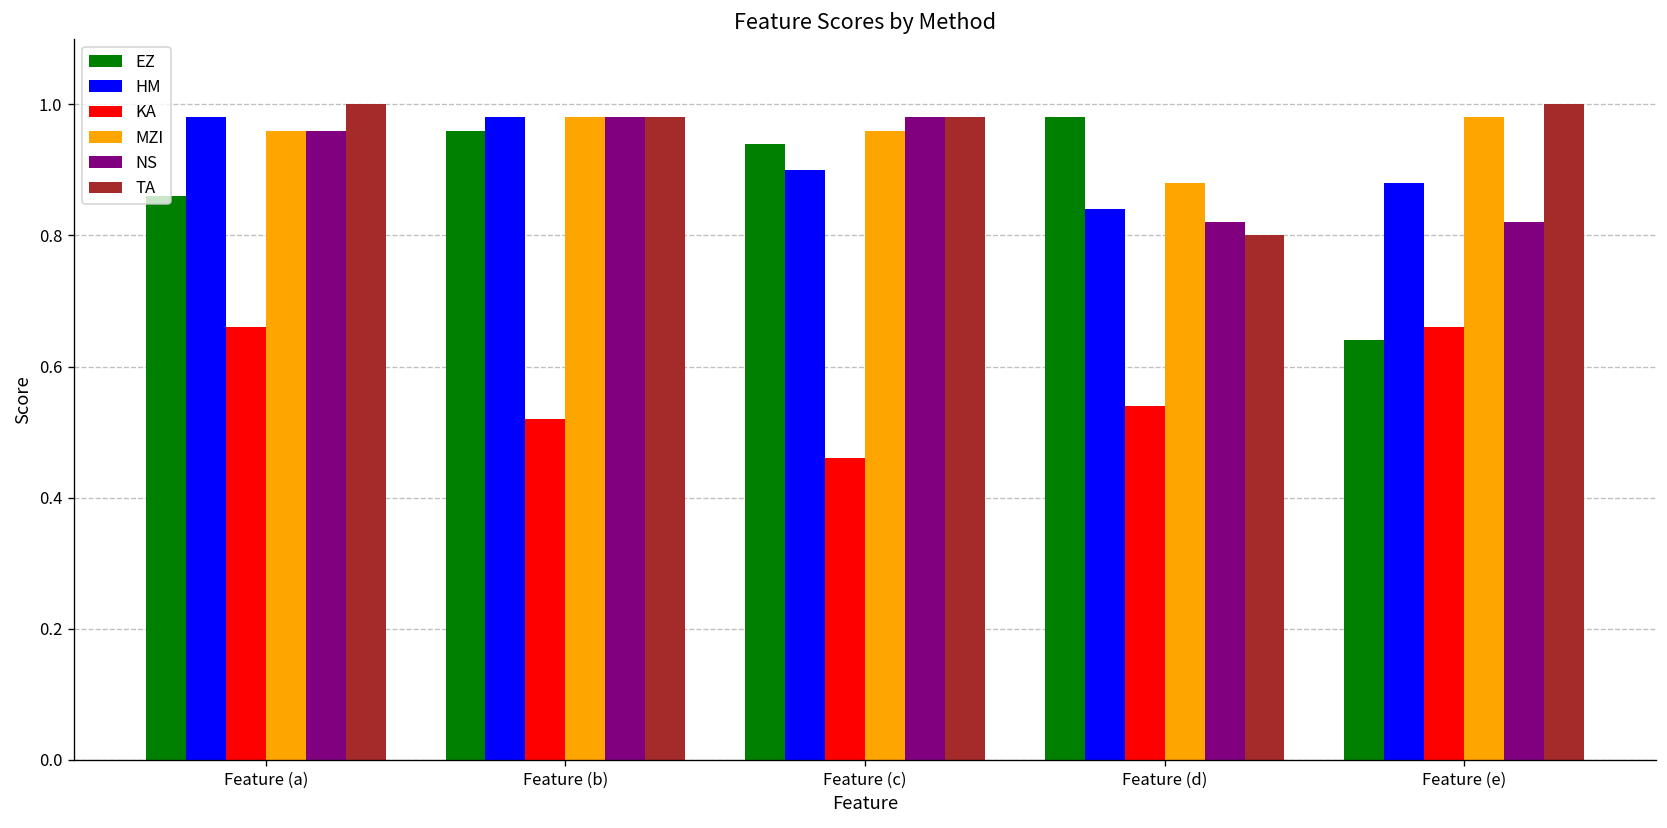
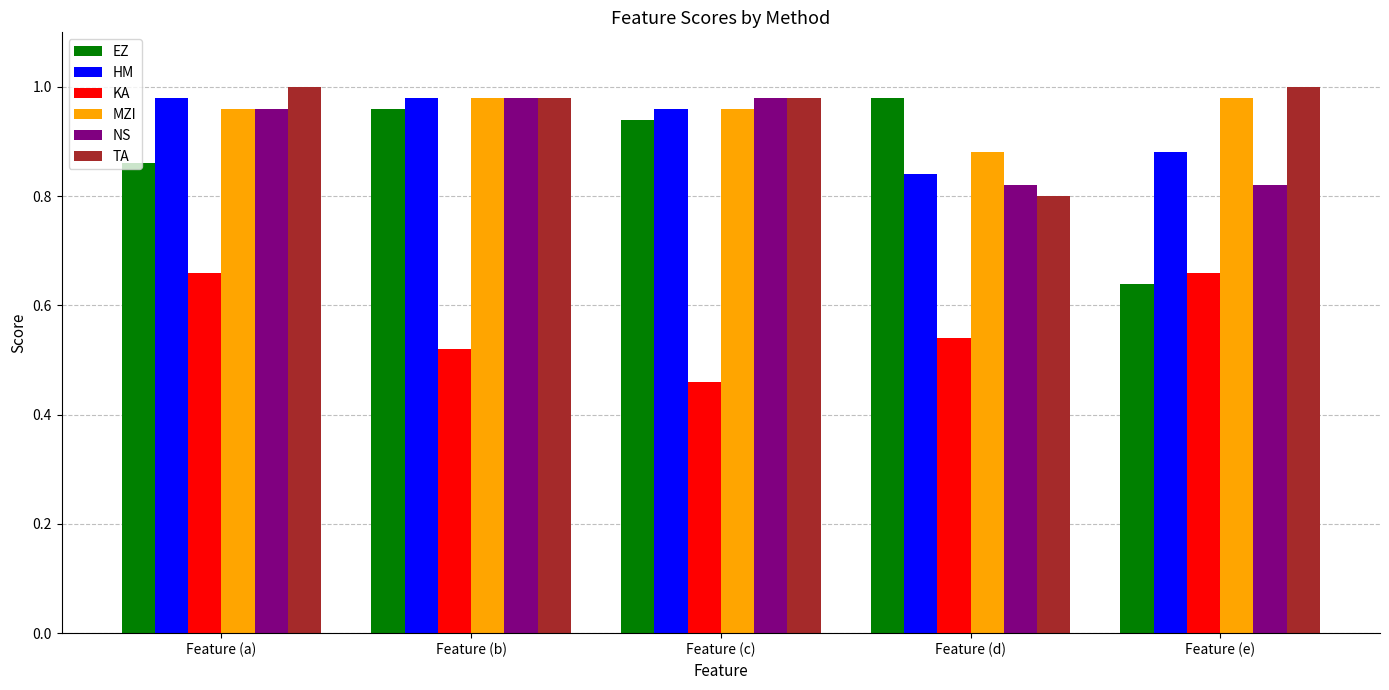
HM, Feature (c): 0.90 -> 0.96
